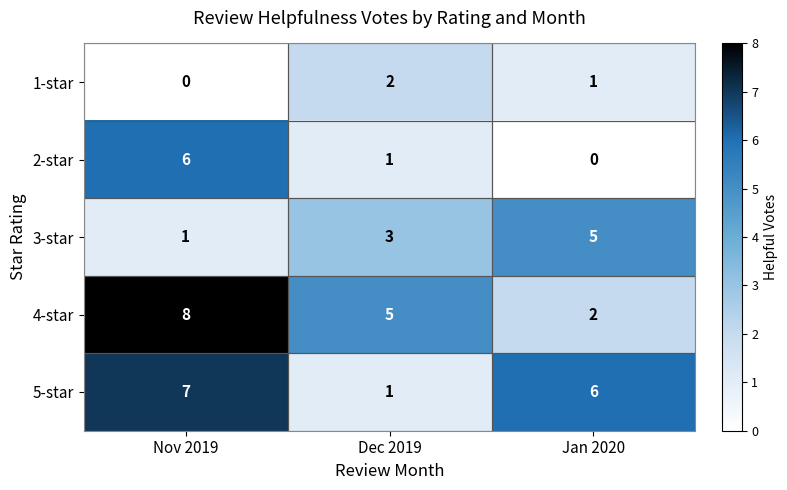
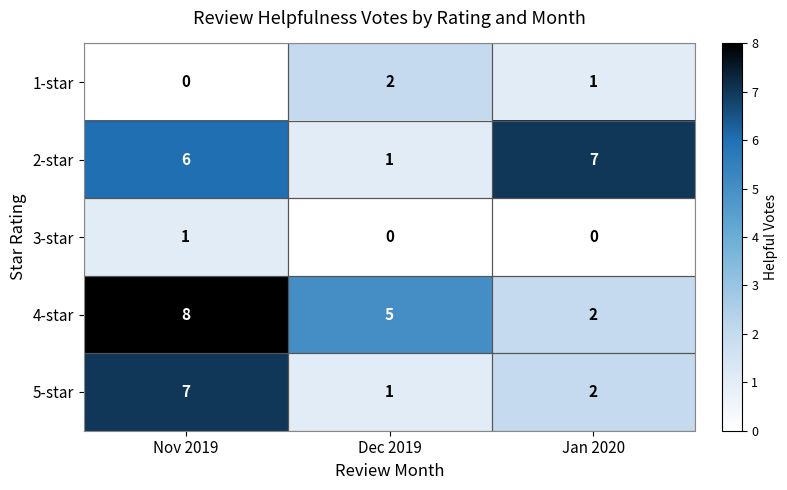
2-star, Jan 2020: 0 -> 7
3-star, Dec 2019: 3 -> 0
3-star, Jan 2020: 5 -> 0
5-star, Jan 2020: 6 -> 2
